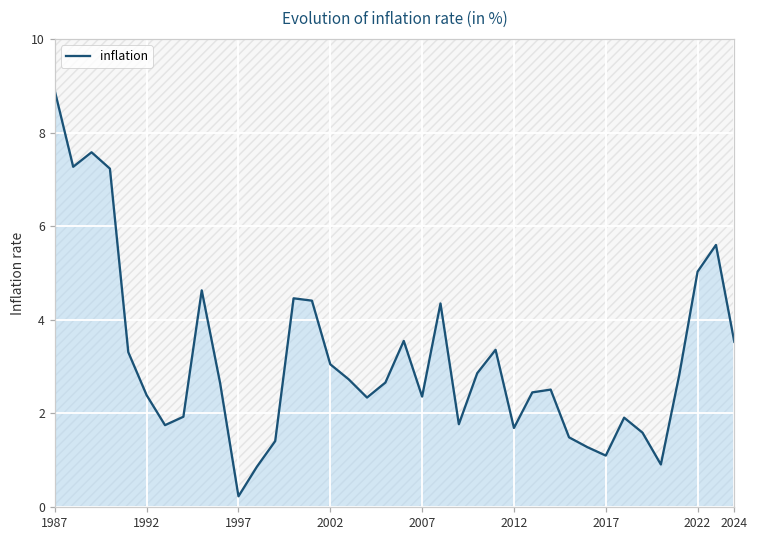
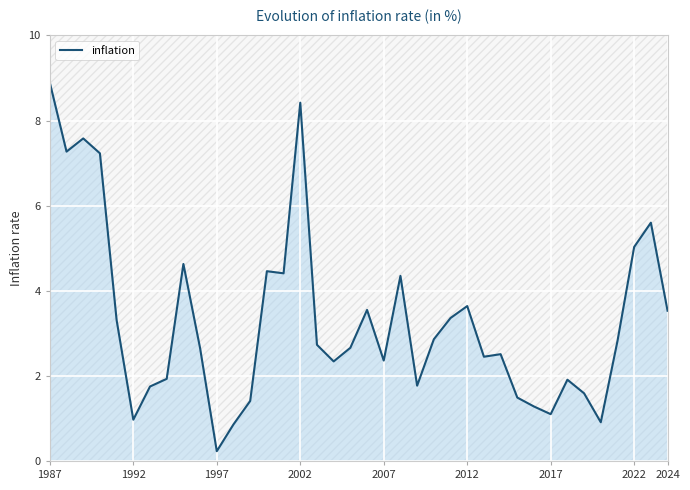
inflation, 1992: 2.4 -> 1.0
inflation, 2002: 3.1 -> 8.4
inflation, 2012: 1.7 -> 3.6
